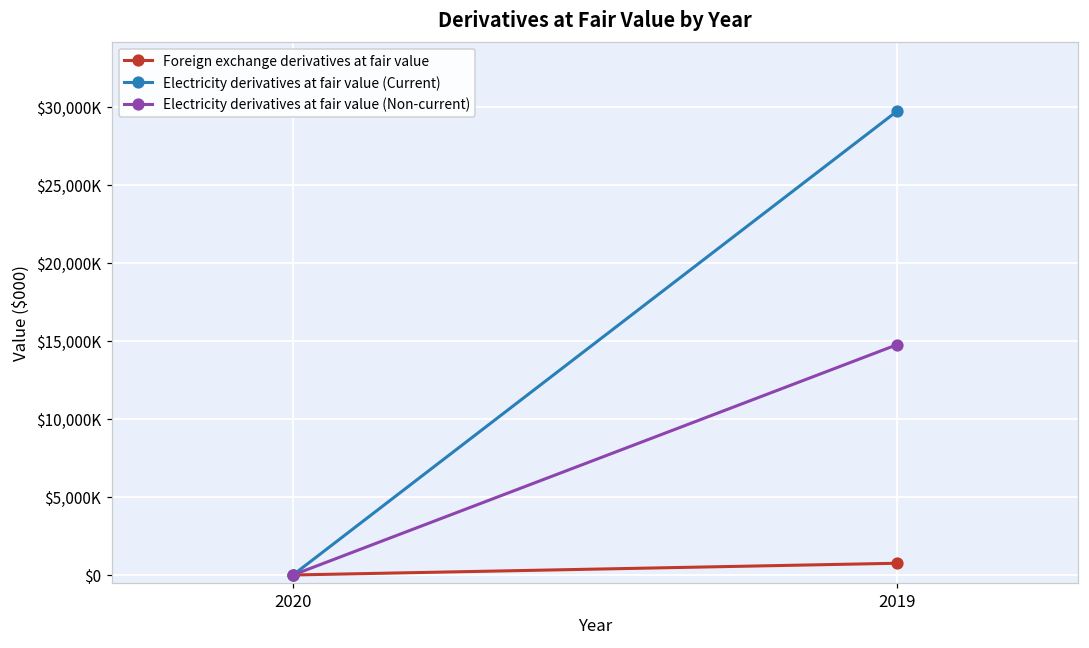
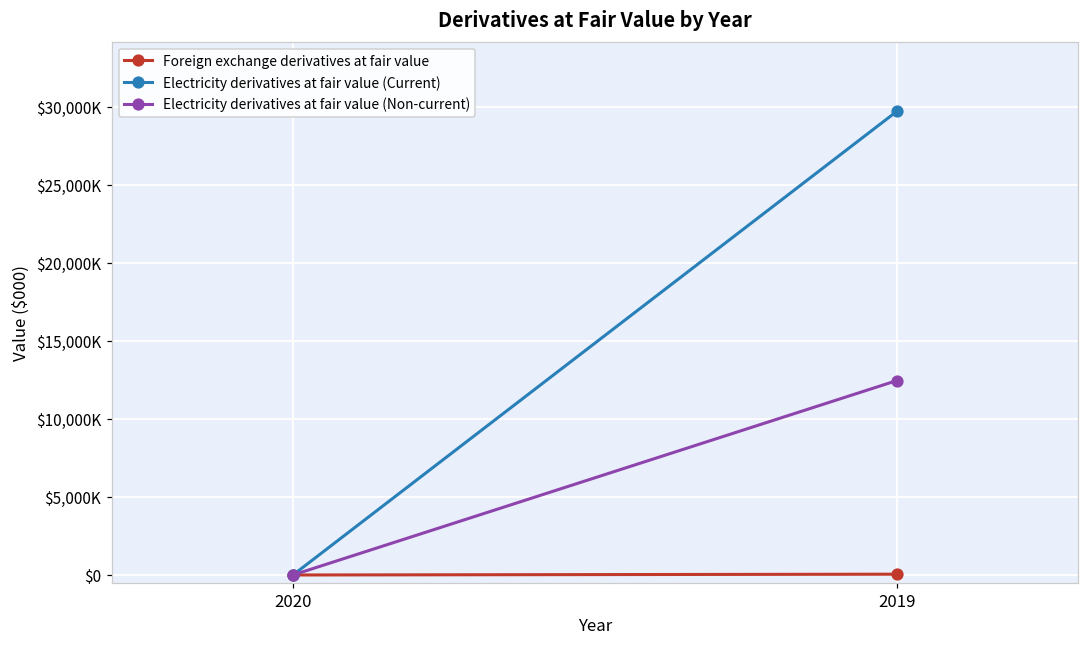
Foreign exchange derivatives at fair value, 2019: $800,000 -> $100,000
Electricity derivatives at fair value (Non-current), 2019: $14,700,000 -> $12,500,000
